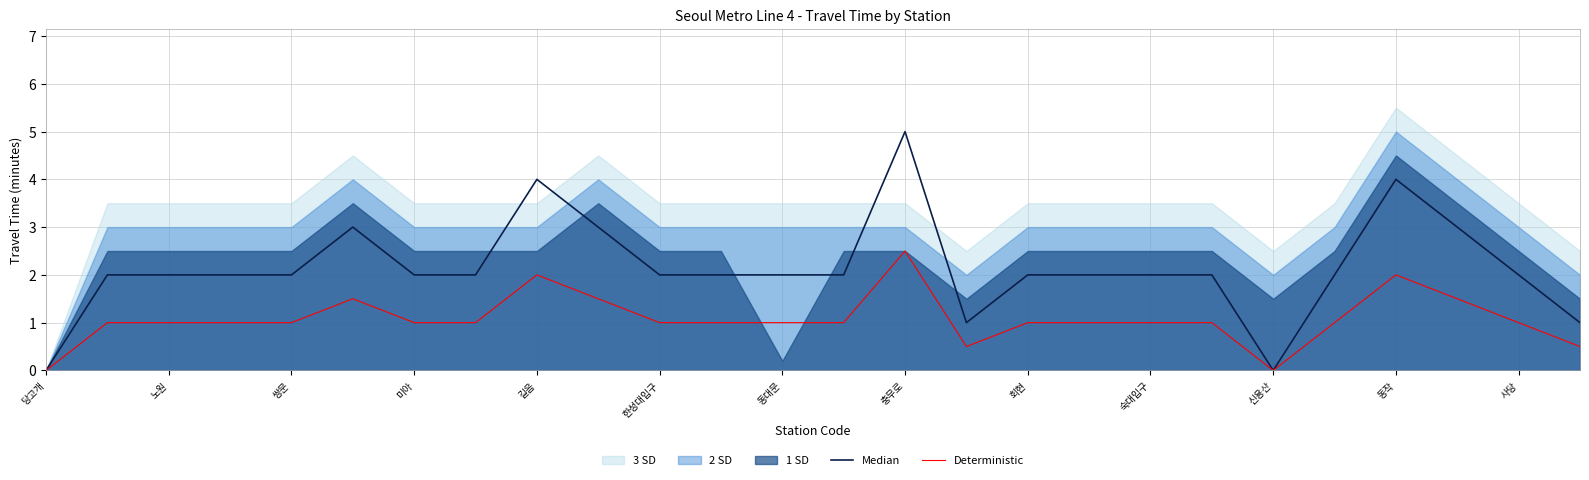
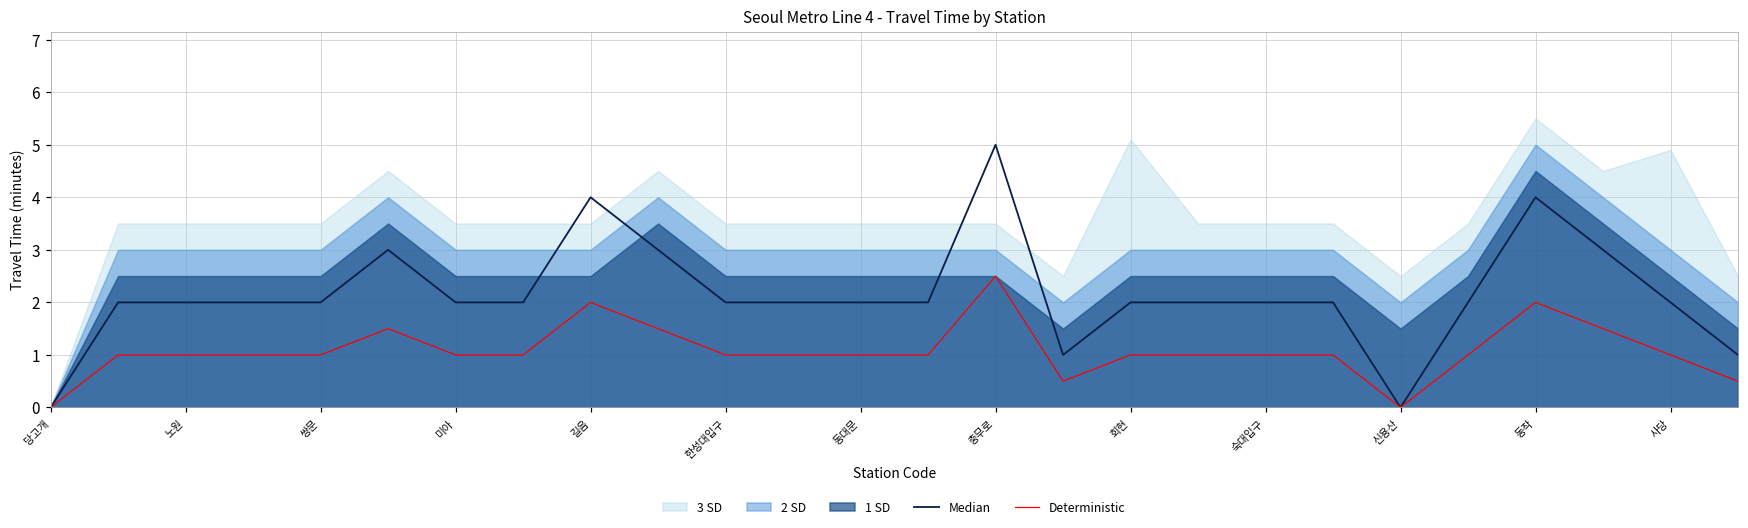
1 SD, 동대문: 0.2 -> 2.5
3 SD, 회현: 3.5 -> 5.1
3 SD, 사당: 3.5 -> 4.9
